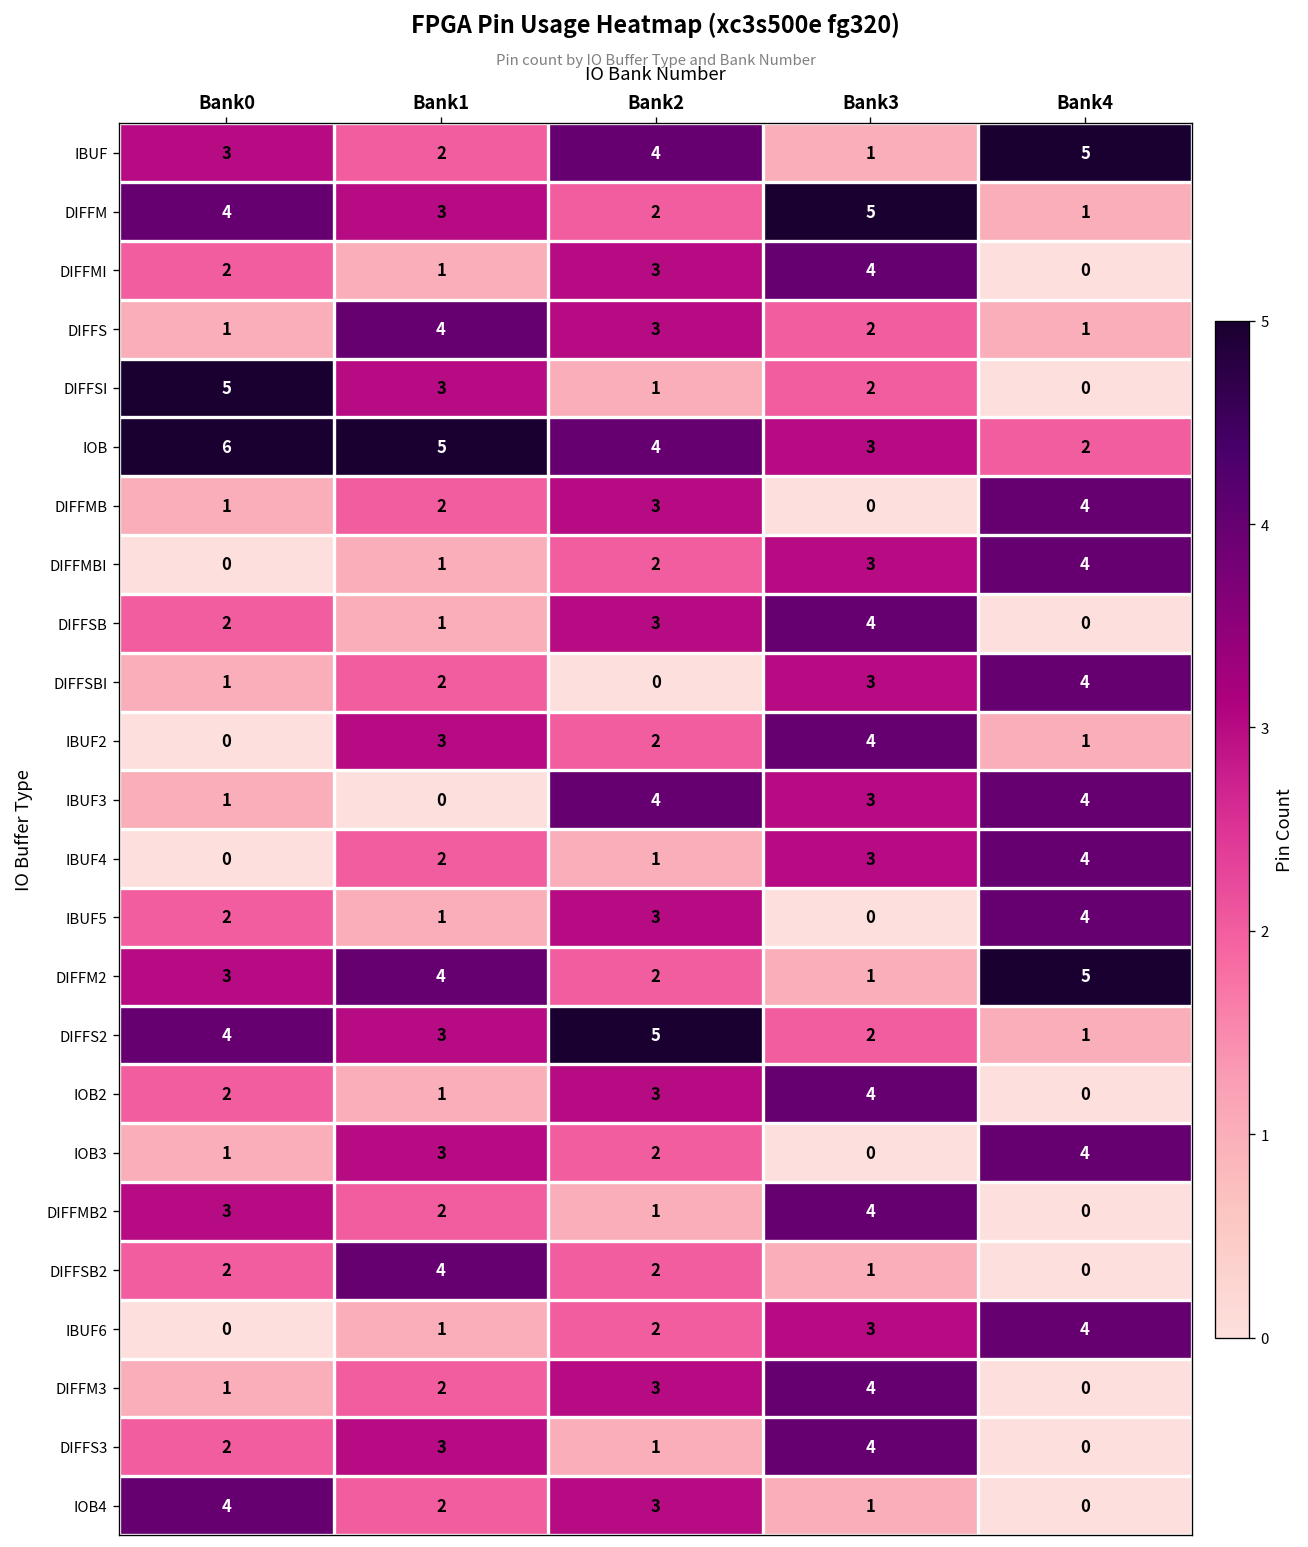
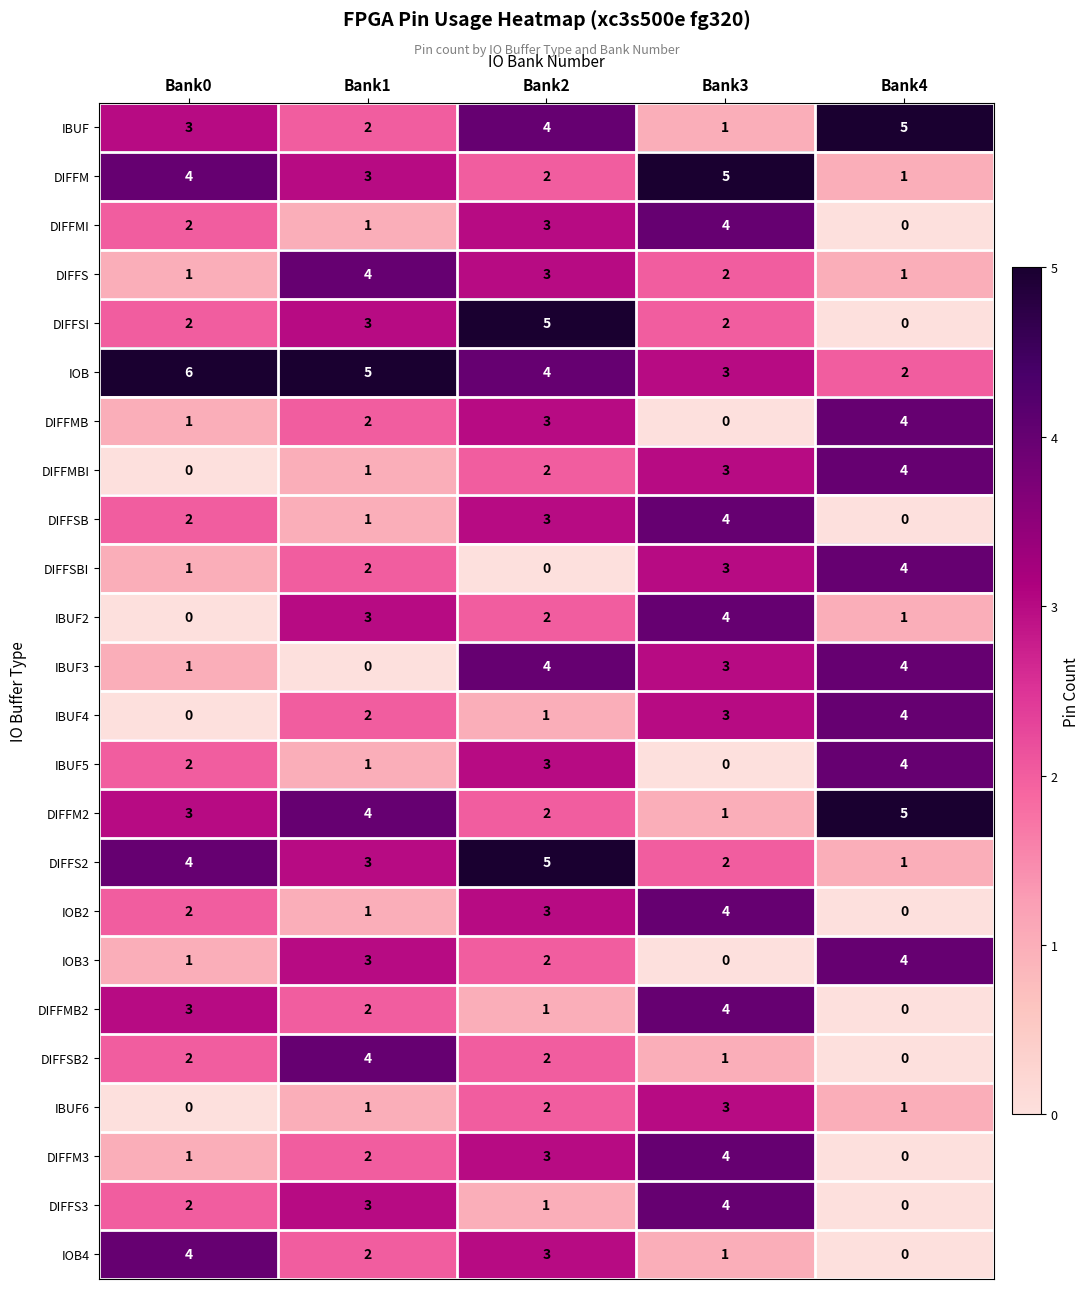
DIFFSI, Bank0: 5 -> 2
DIFFSI, Bank2: 1 -> 5
IBUF6, Bank4: 4 -> 1
